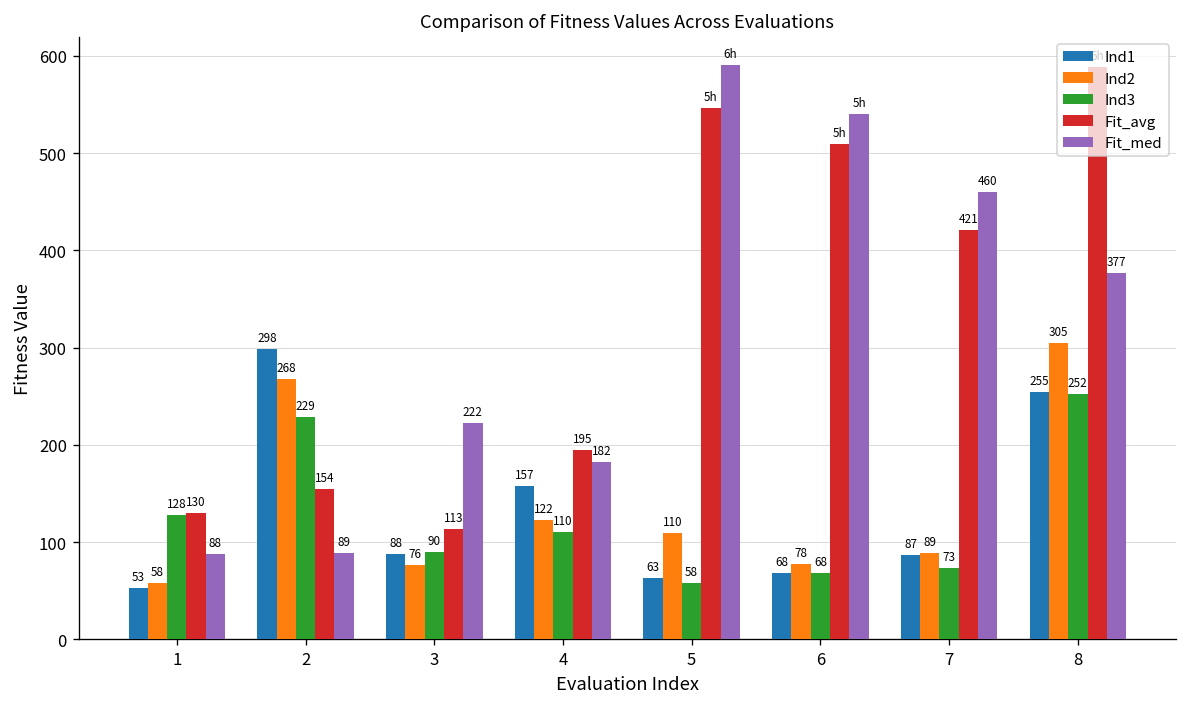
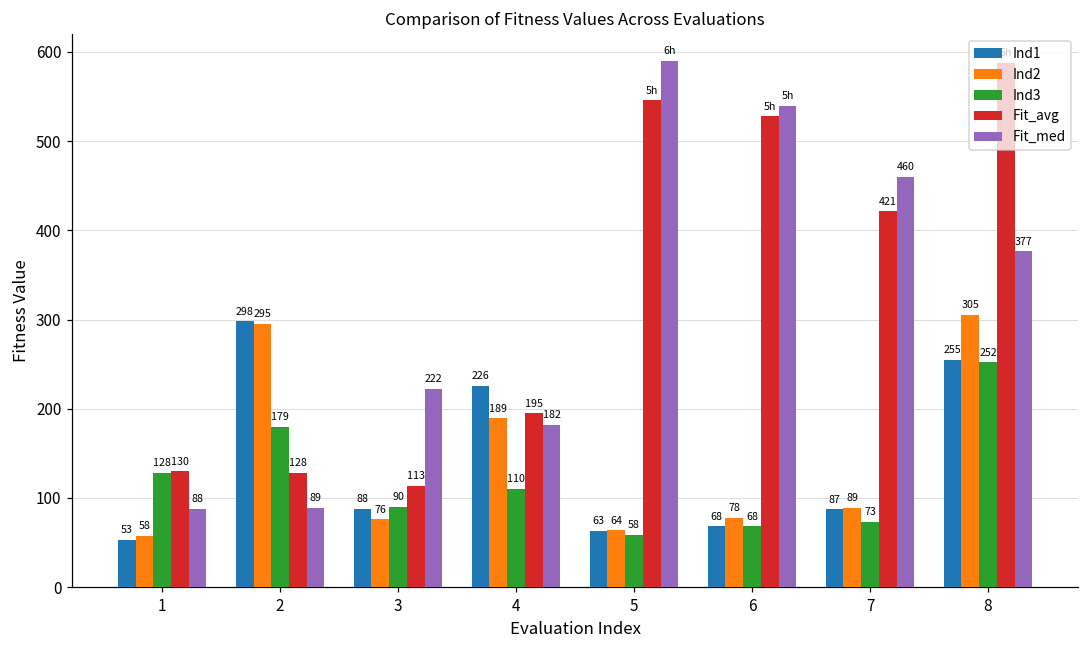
Ind2, 2: 268 -> 295
Ind3, 2: 229 -> 179
Fit_avg, 2: 154 -> 128
Ind1, 4: 157 -> 226
Ind2, 4: 122 -> 189
Ind2, 5: 110 -> 64
Fit_avg, 6: 510 -> 530
